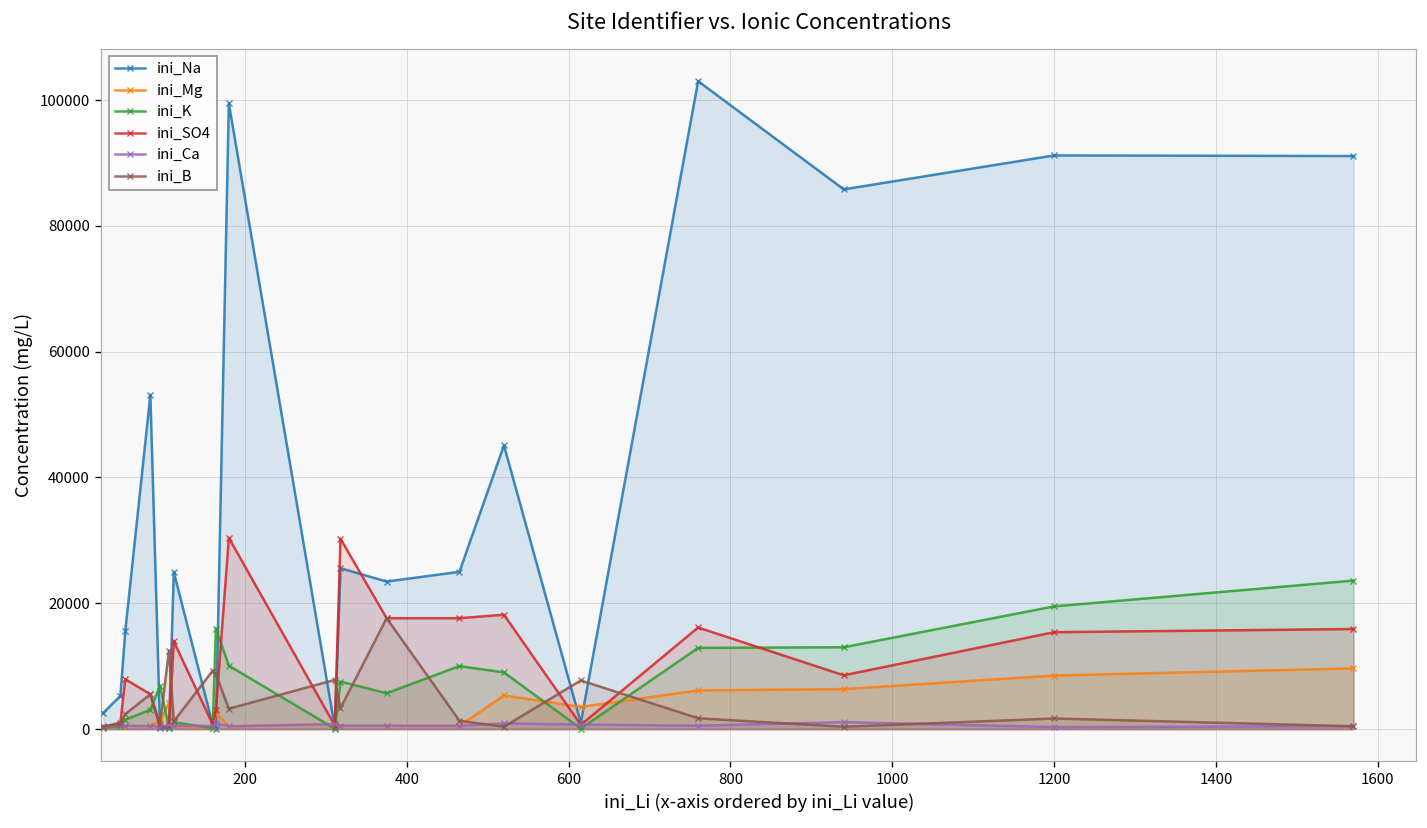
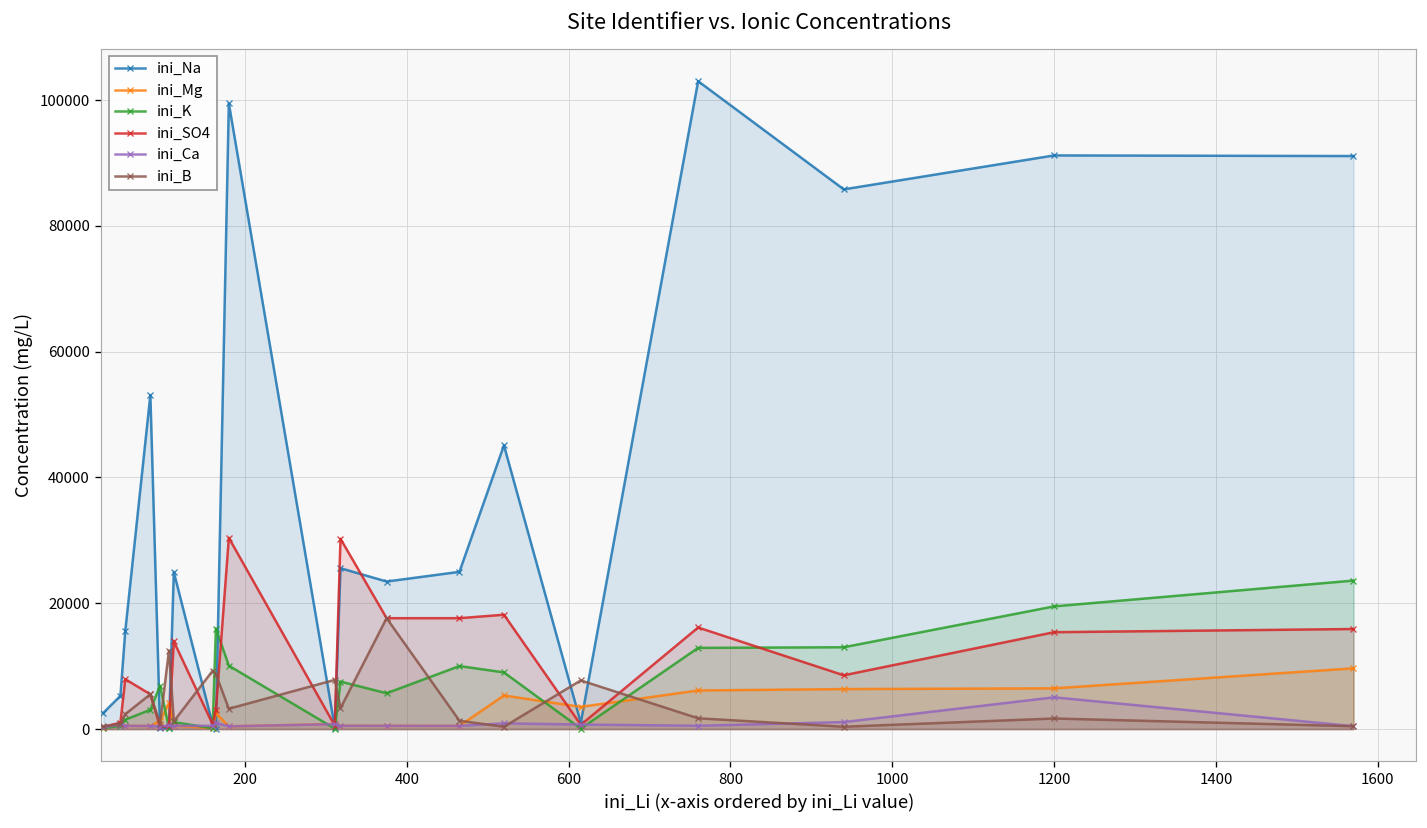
ini_Mg, 1200: 9000 -> 6000
ini_Ca, 1200: 0 -> 5000
